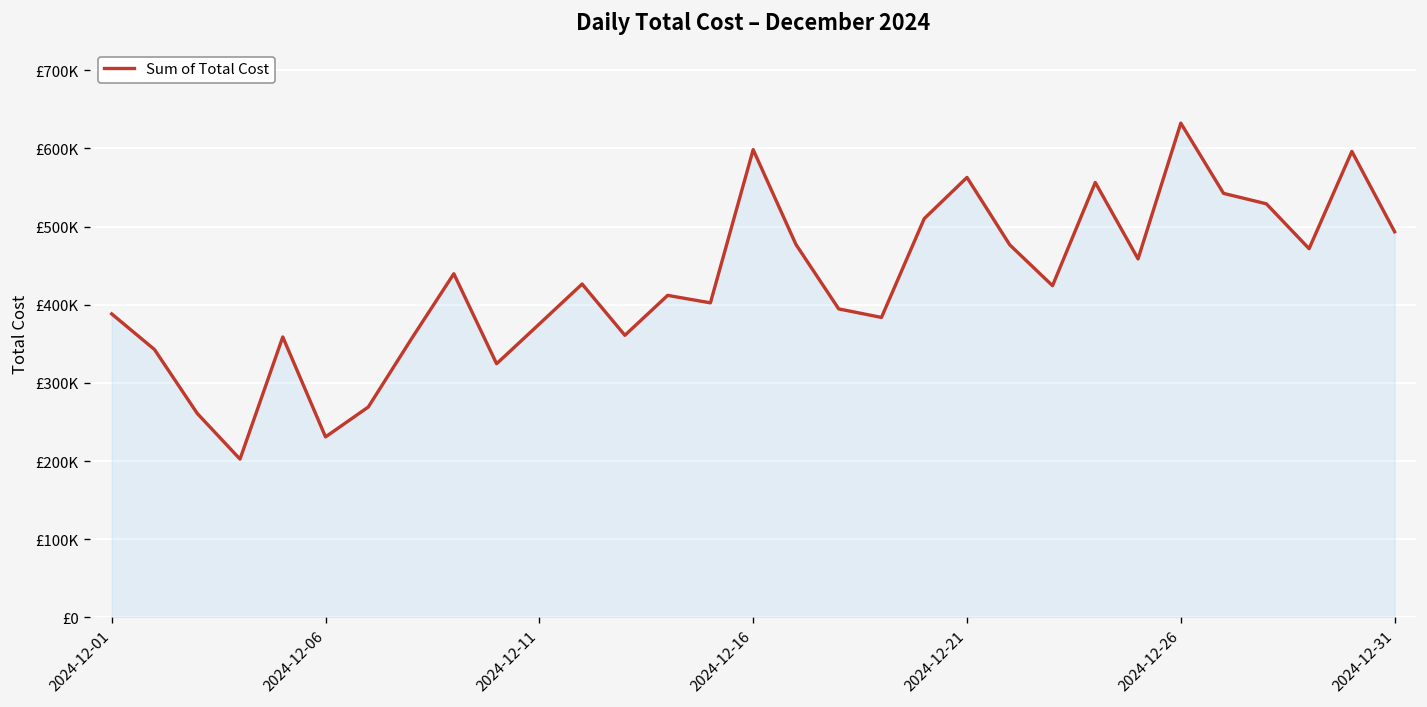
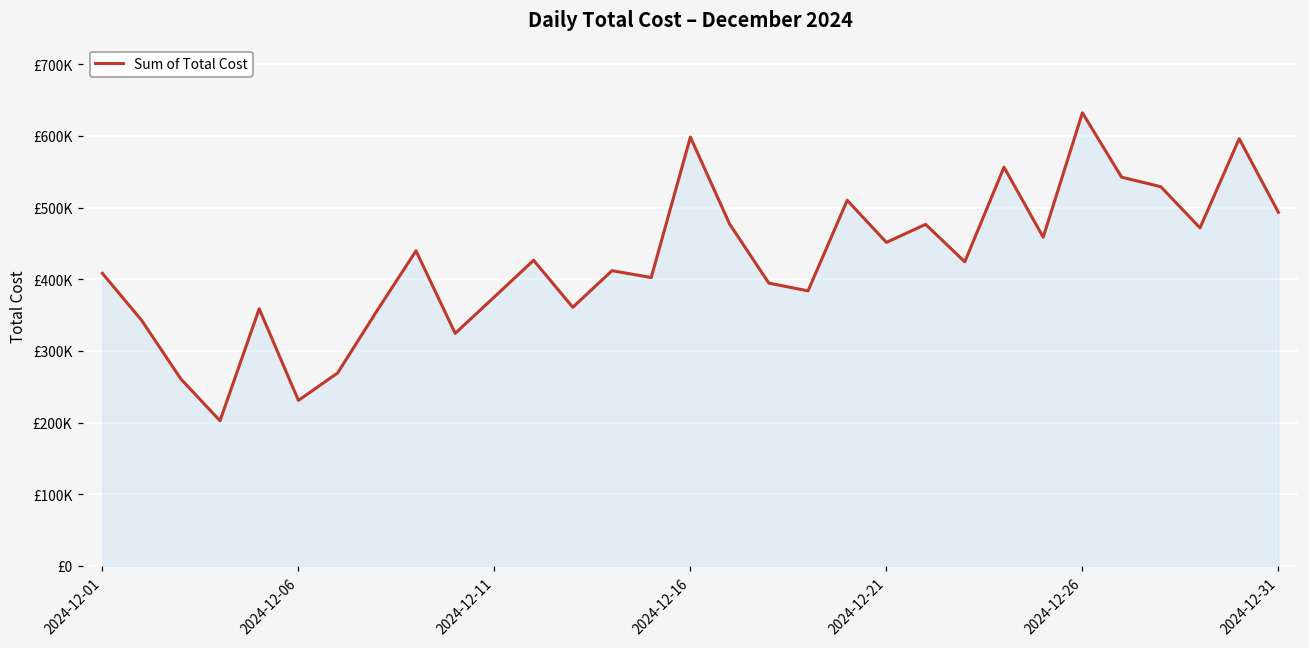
2024-12-01: £390000 -> £410000
2024-12-21: £560000 -> £450000
